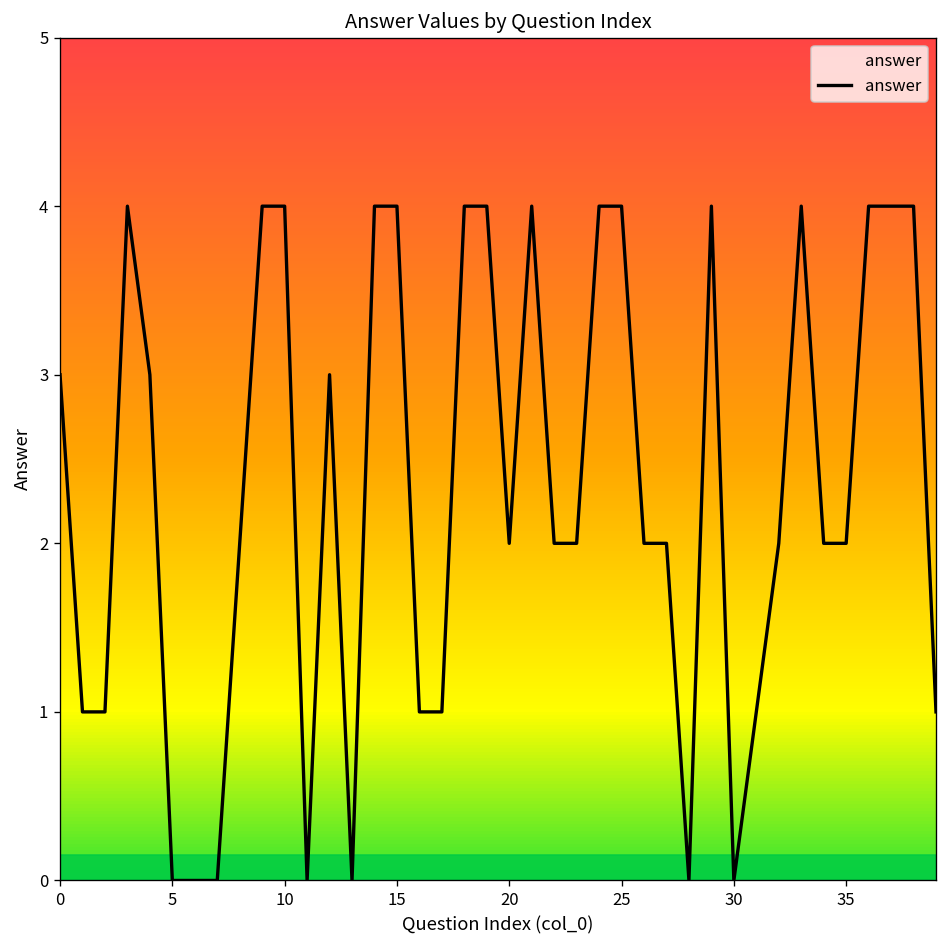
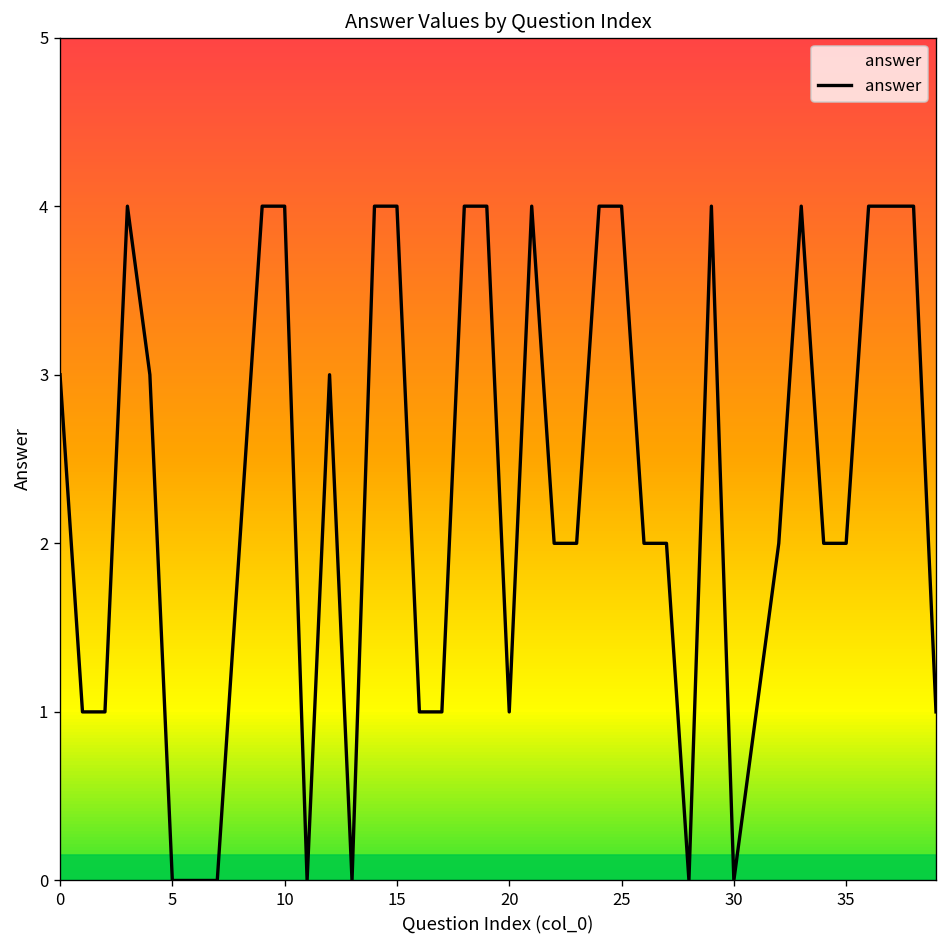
20: 2 -> 1
